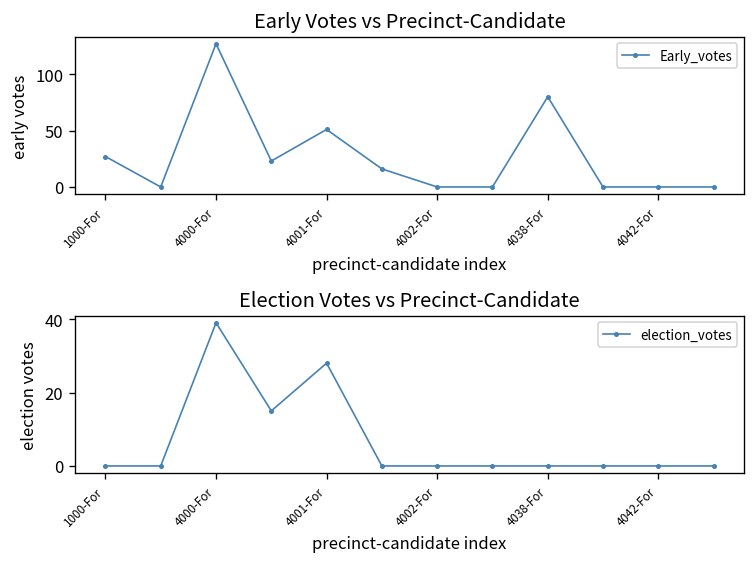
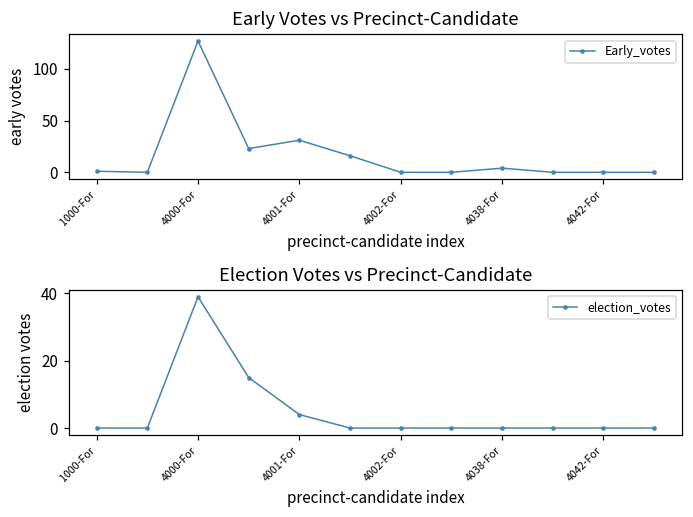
Early Votes vs Precinct-Candidate, 1000-For: 30 -> 0
Early Votes vs Precinct-Candidate, 4001-For: 50 -> 30
Early Votes vs Precinct-Candidate, 4038-For: 80 -> 0
Election Votes vs Precinct-Candidate, 4001-For: 28 -> 4
